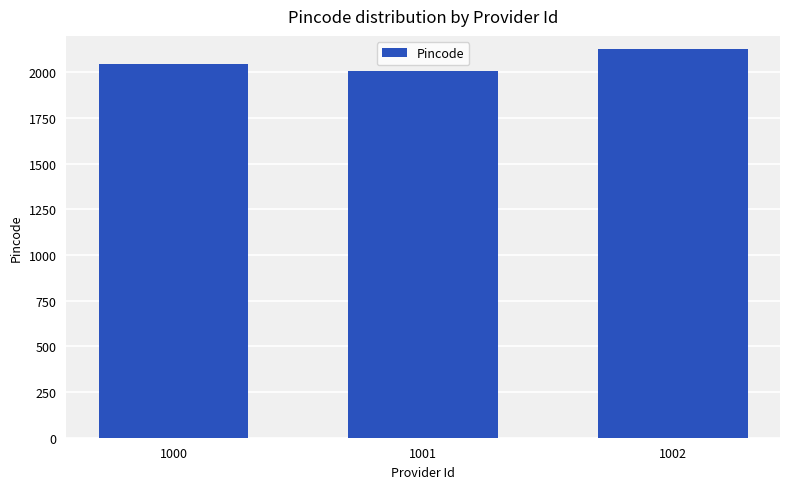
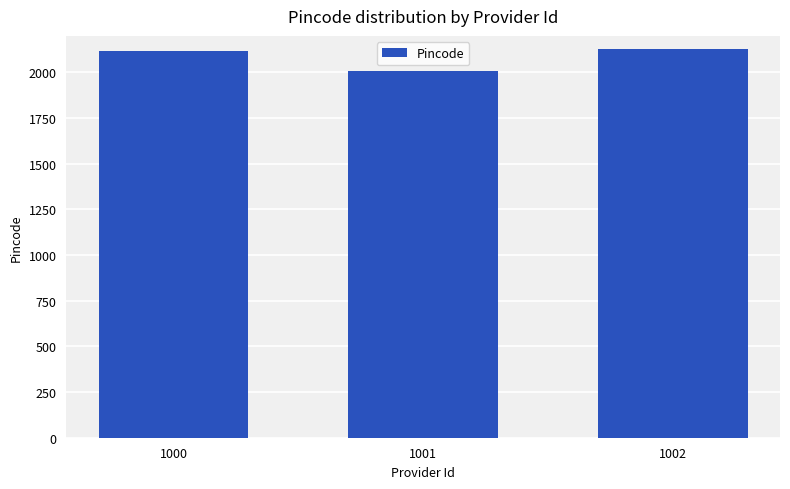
1000: 2040 -> 2120
